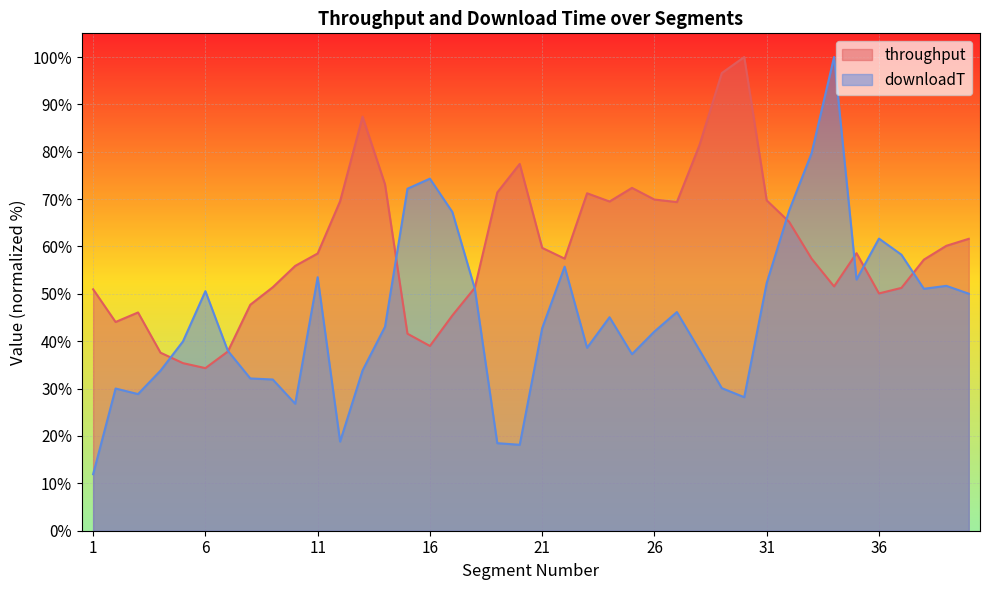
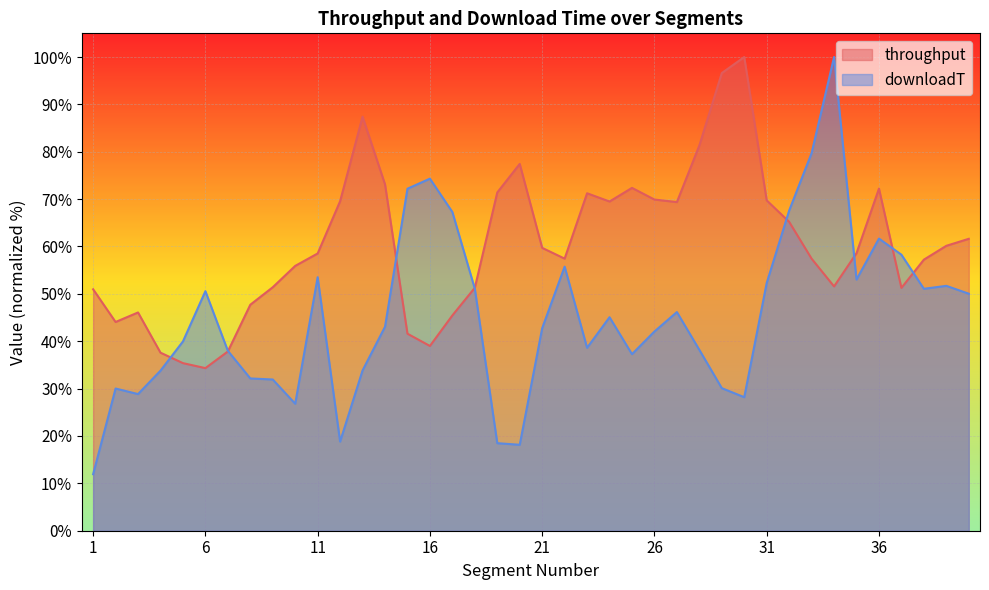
throughput, 36: 50% -> 72%
